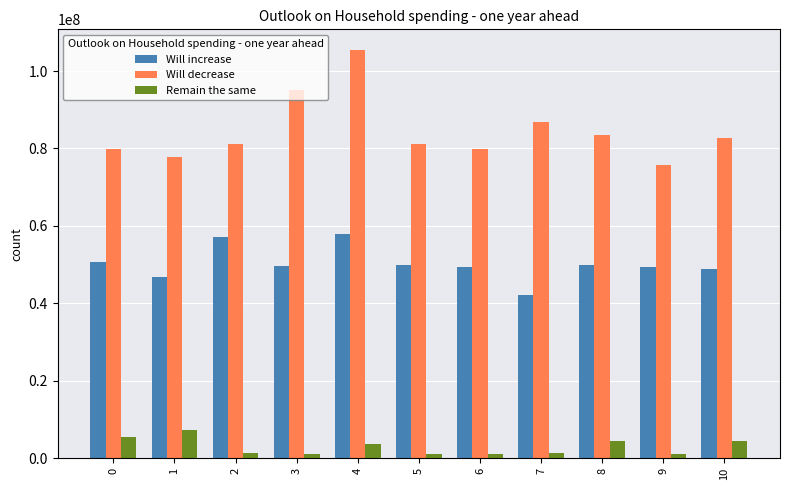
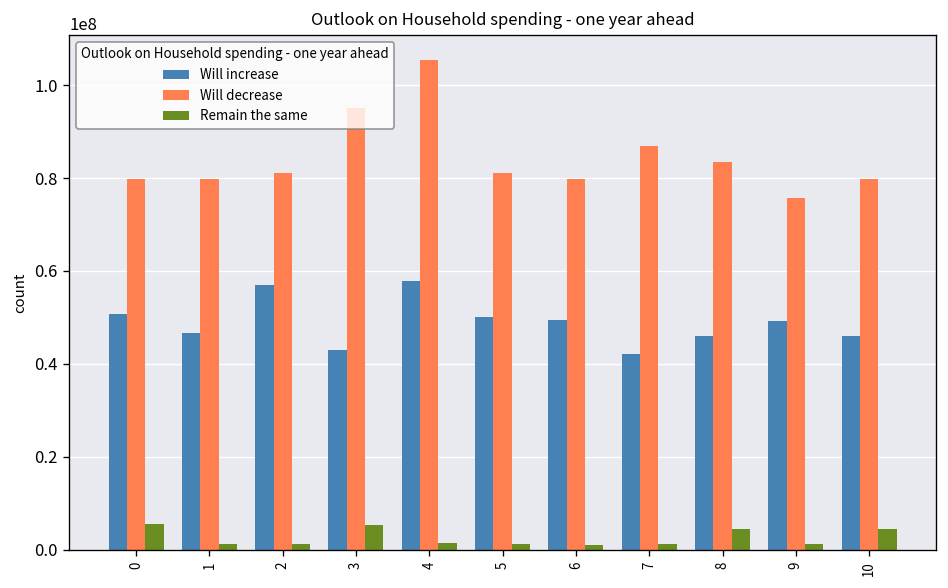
Will decrease, 1: 78000000 -> 80000000
Remain the same, 1: 7000000 -> 1000000
Will increase, 3: 50000000 -> 43000000
Remain the same, 3: 1000000 -> 5000000
Remain the same, 4: 4000000 -> 2000000
Will increase, 8: 50000000 -> 46000000
Will increase, 10: 49000000 -> 46000000
Will decrease, 10: 83000000 -> 80000000
